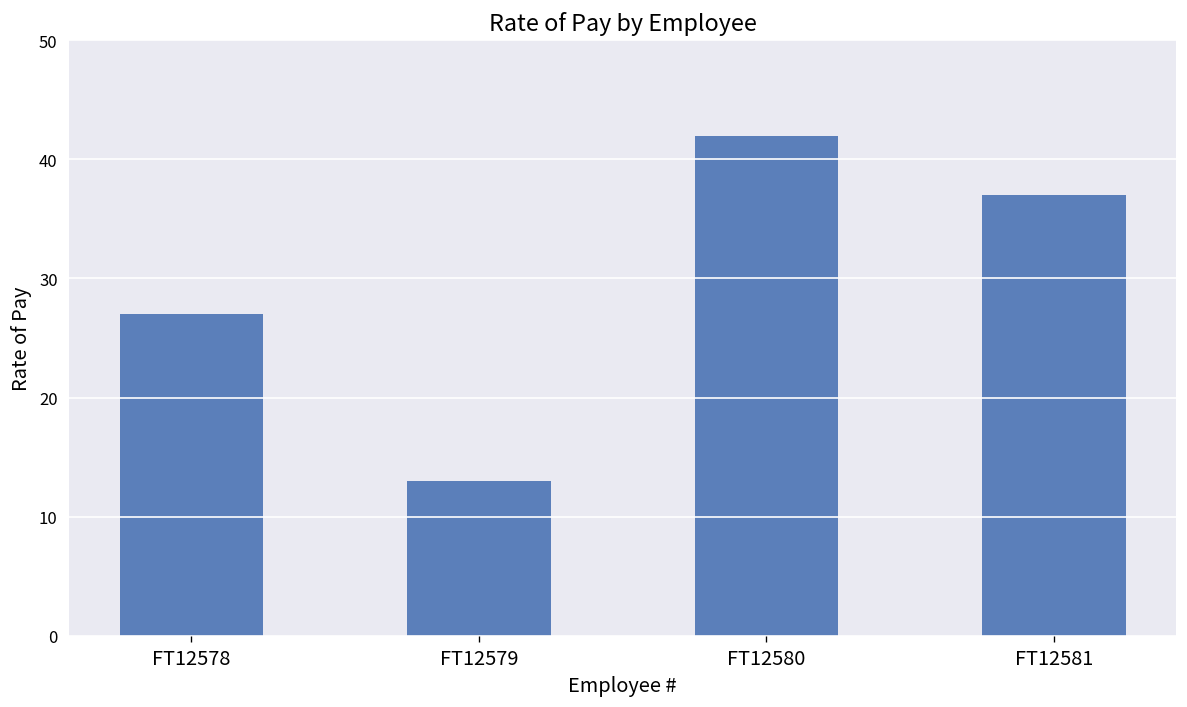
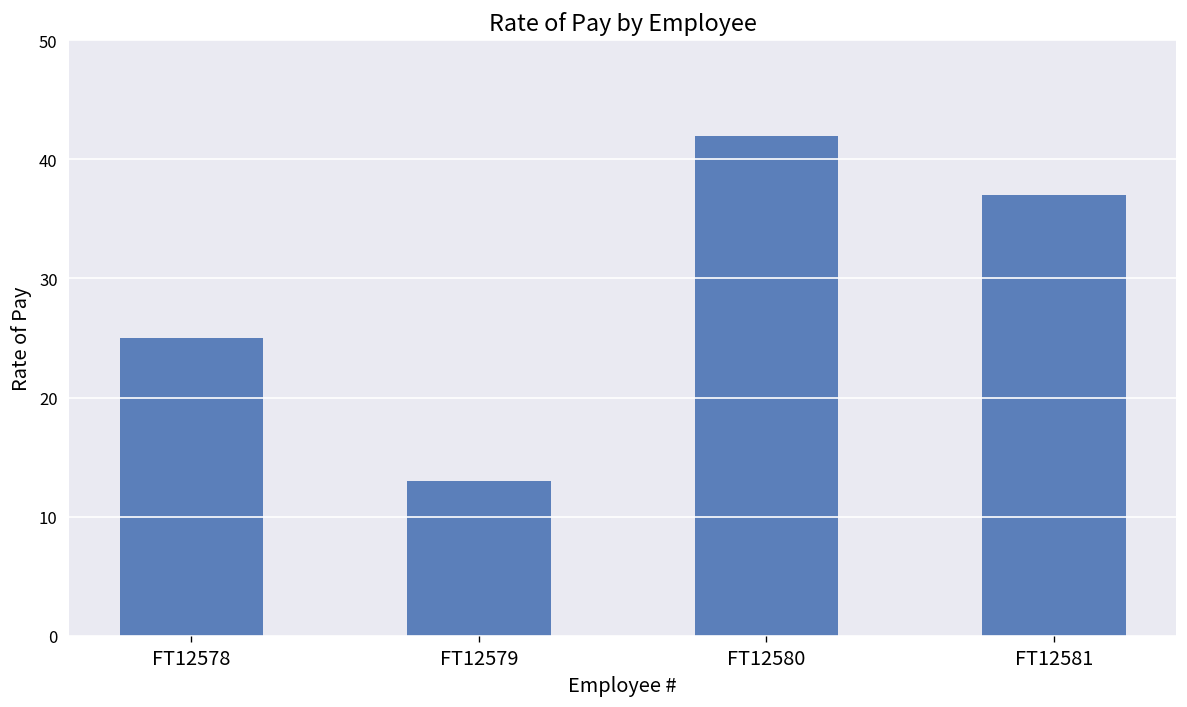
FT12578: 27 -> 25
